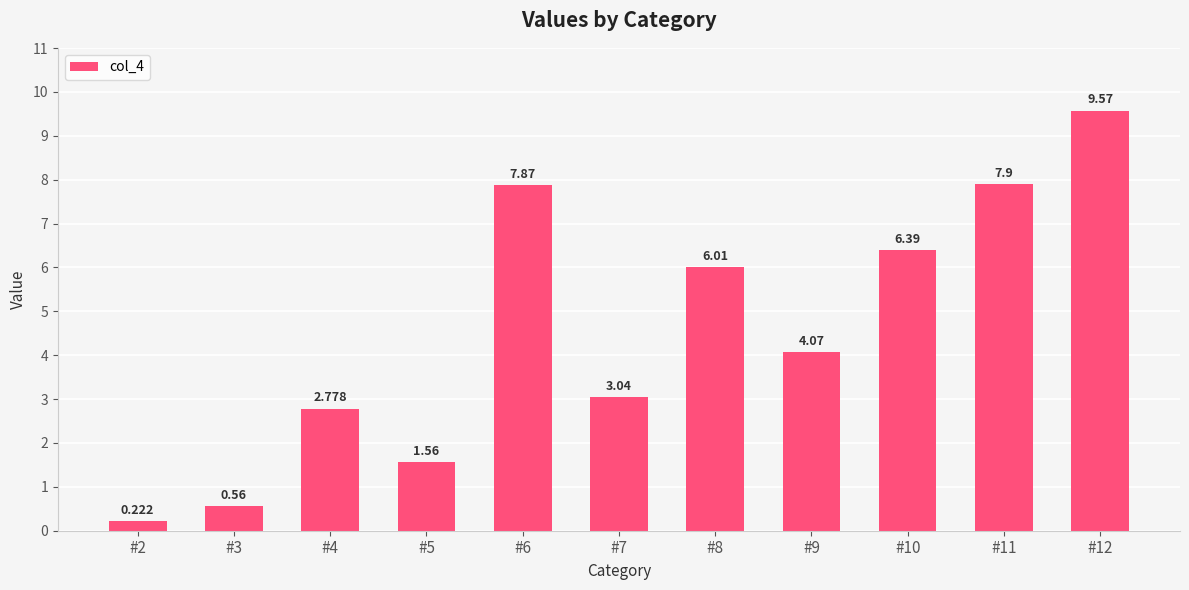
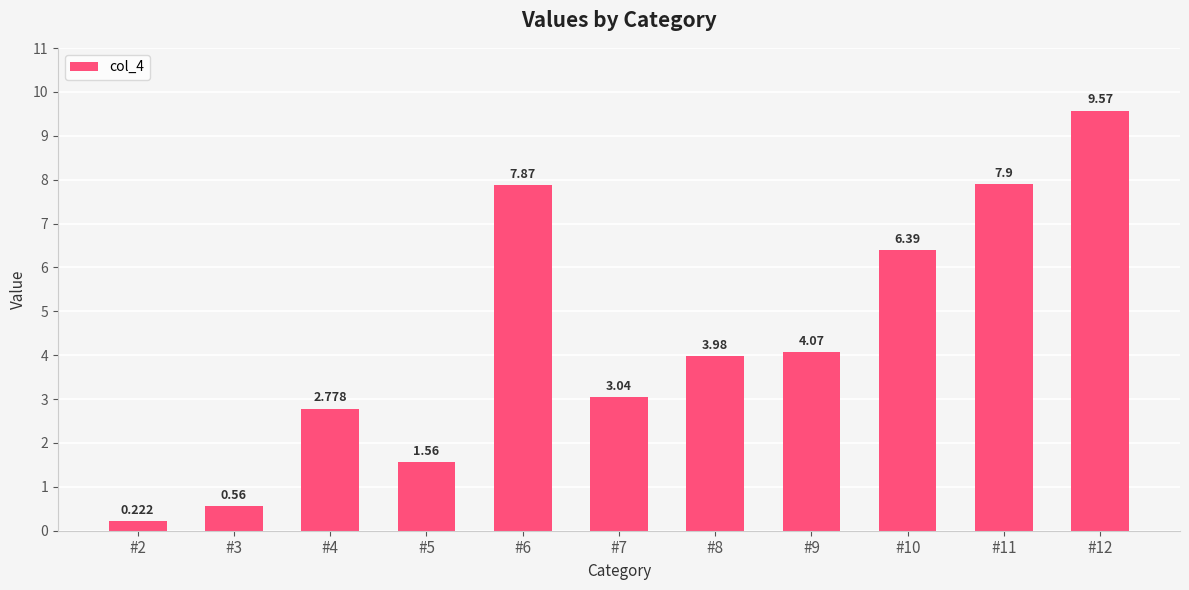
#8: 6.01 -> 3.98
